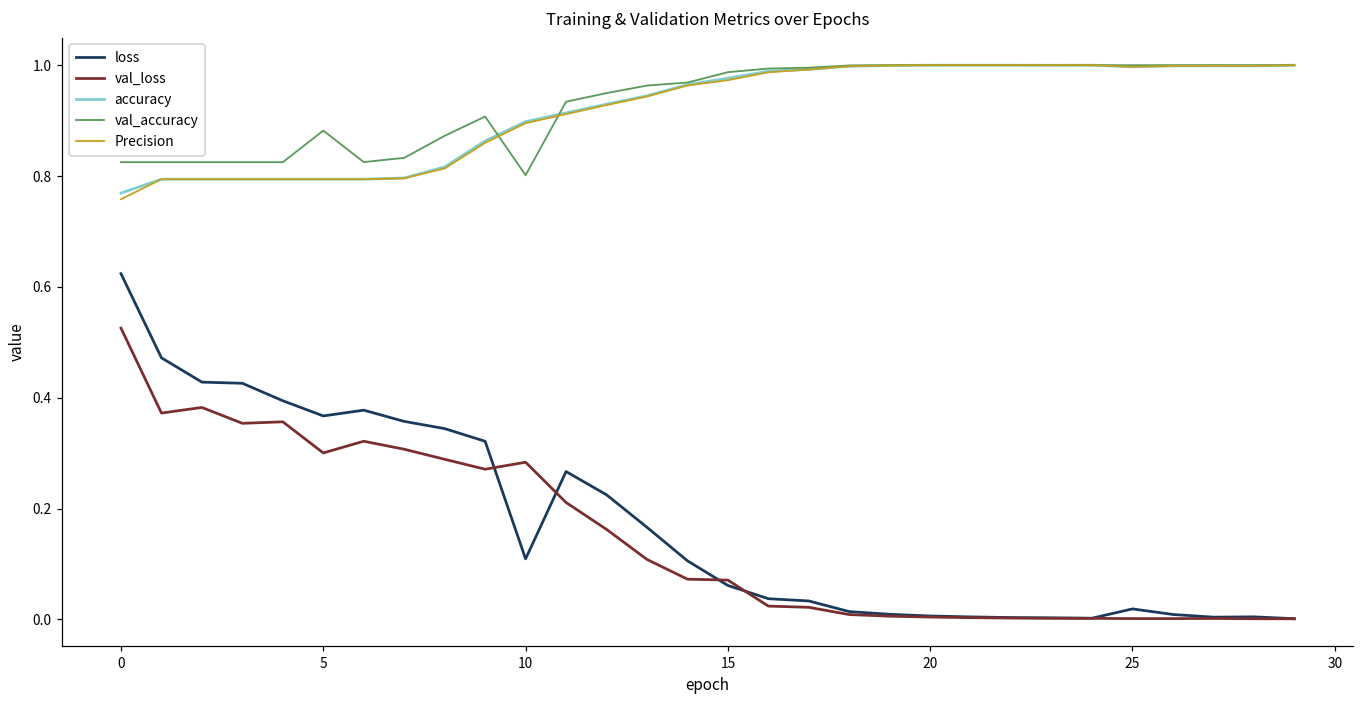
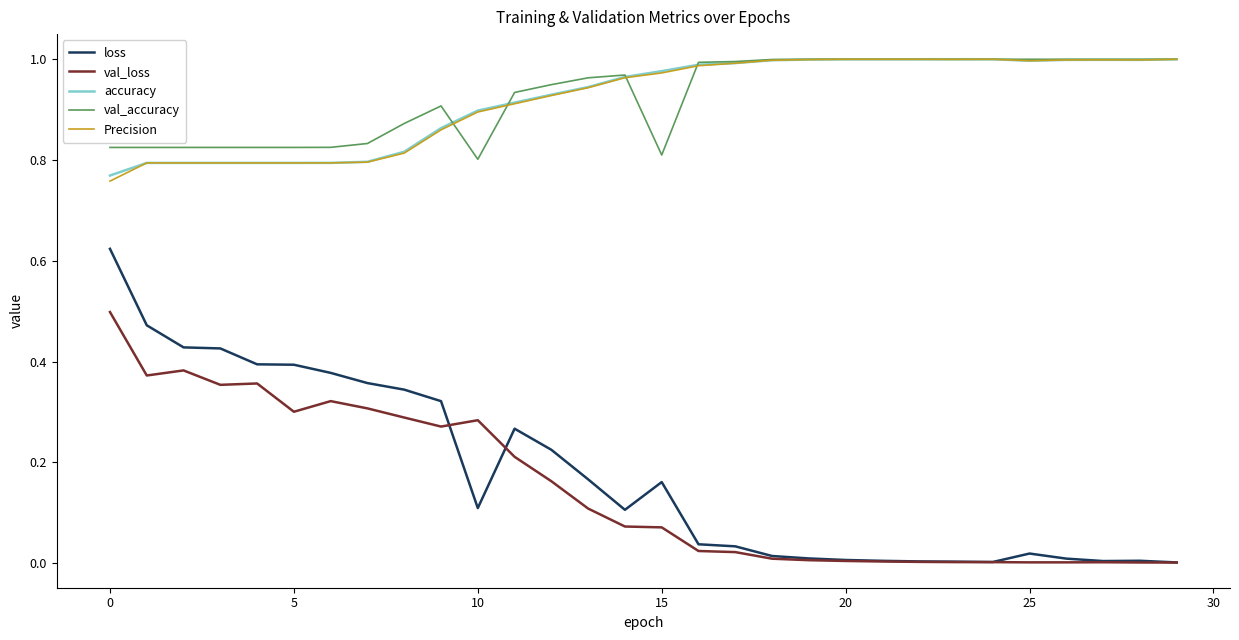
val_loss, 0: 0.53 -> 0.50
loss, 5: 0.37 -> 0.39
val_accuracy, 5: 0.88 -> 0.83
loss, 15: 0.06 -> 0.16
val_accuracy, 15: 0.99 -> 0.81
